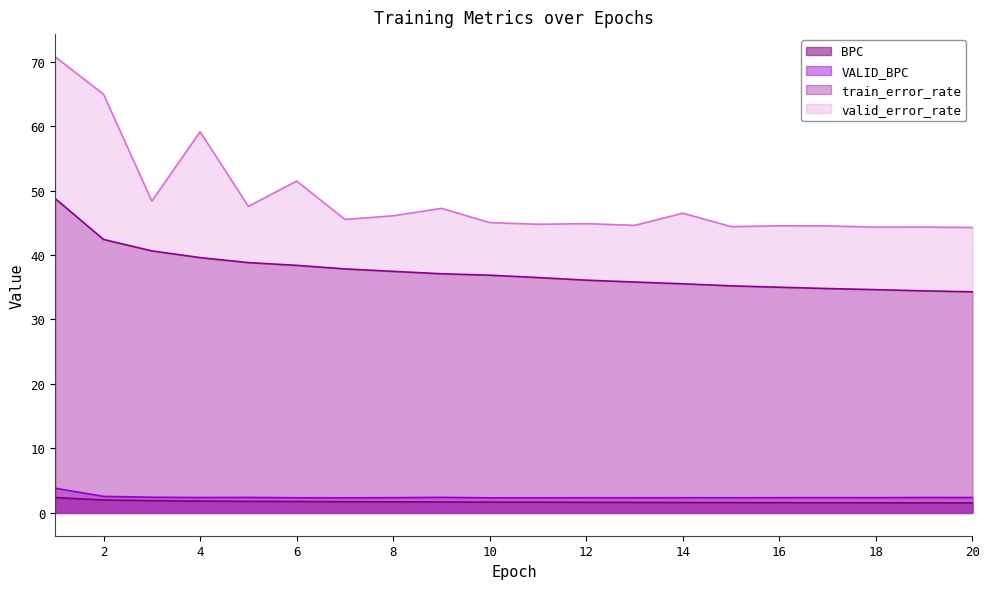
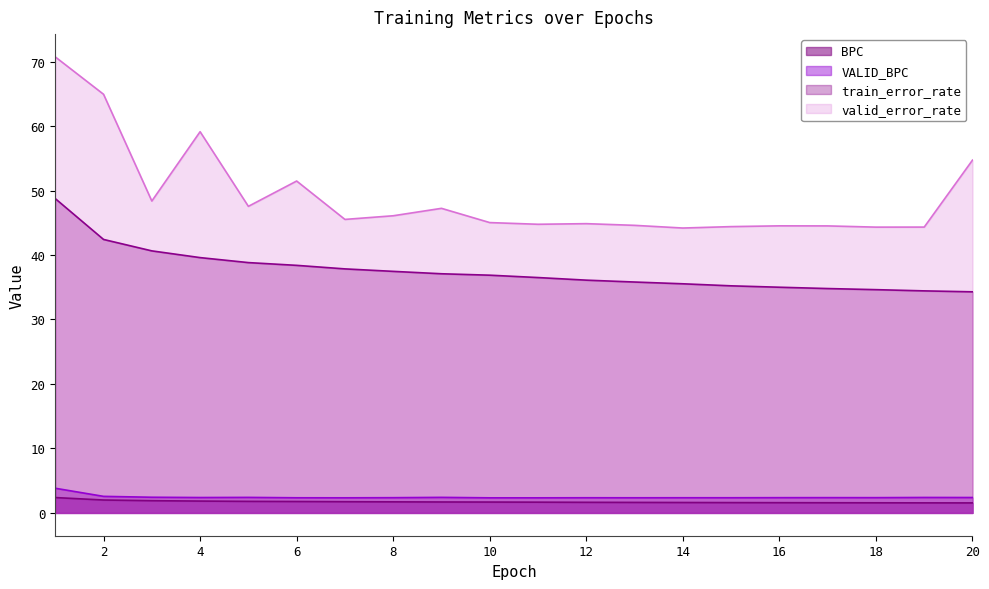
valid_error_rate, 14: 46 -> 44
valid_error_rate, 20: 44 -> 55
